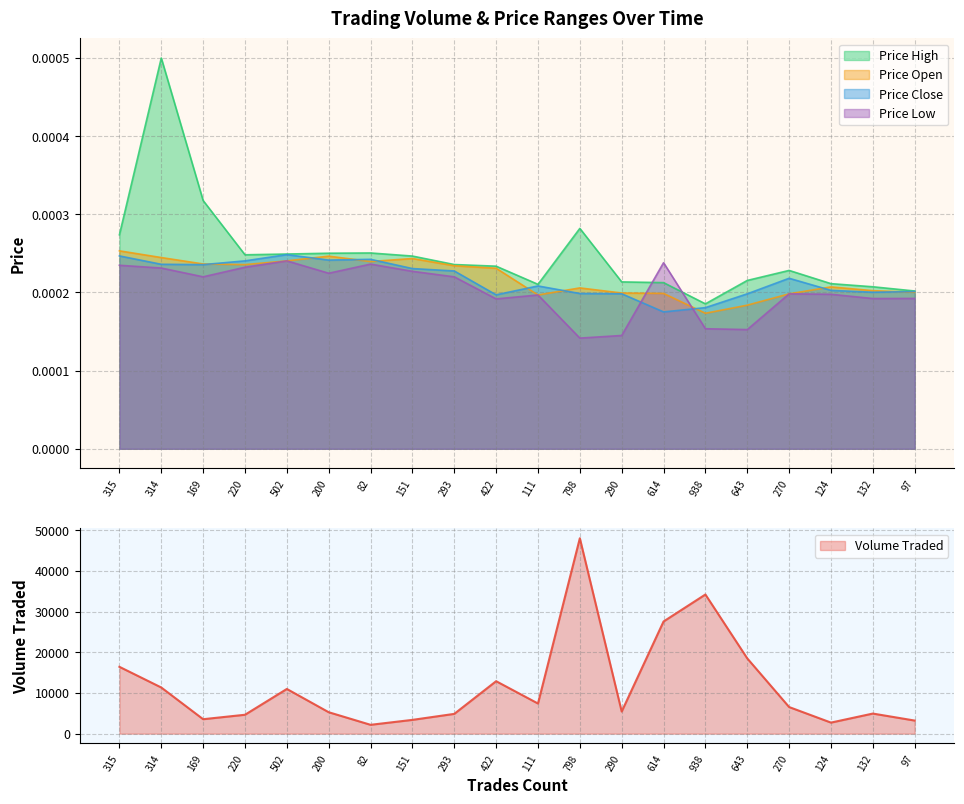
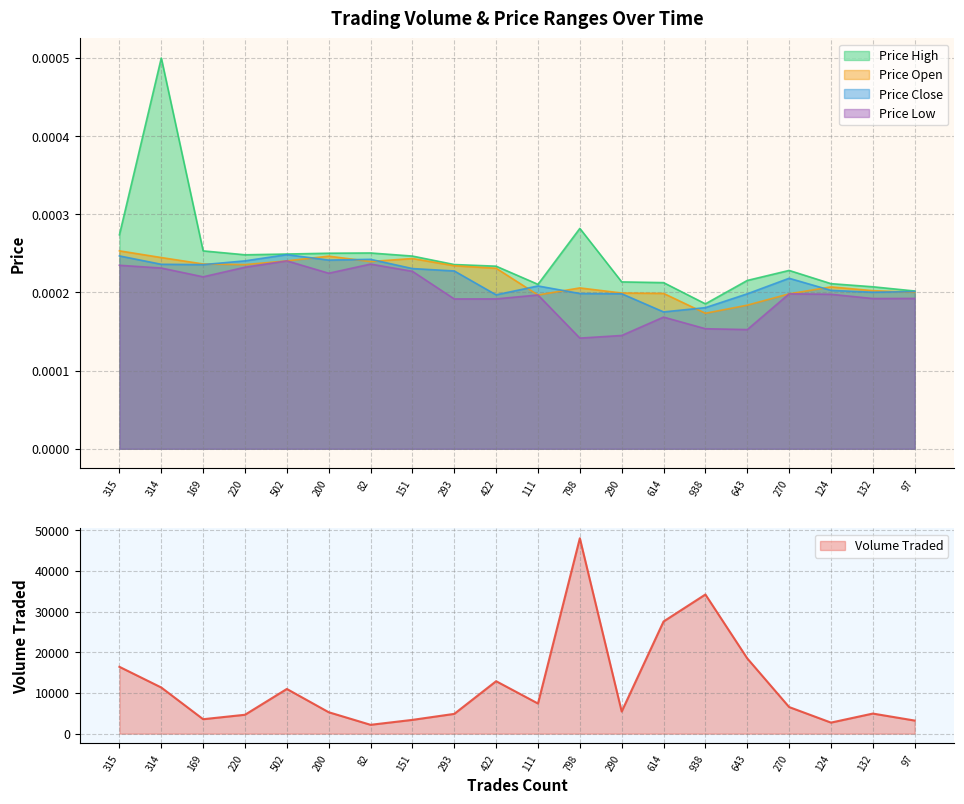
Trading Volume & Price Ranges Over Time, Price High, 169: 0.00032 -> 0.00025
Trading Volume & Price Ranges Over Time, Price Low, 293: 0.00022 -> 0.00019
Trading Volume & Price Ranges Over Time, Price Low, 614: 0.00024 -> 0.00017
